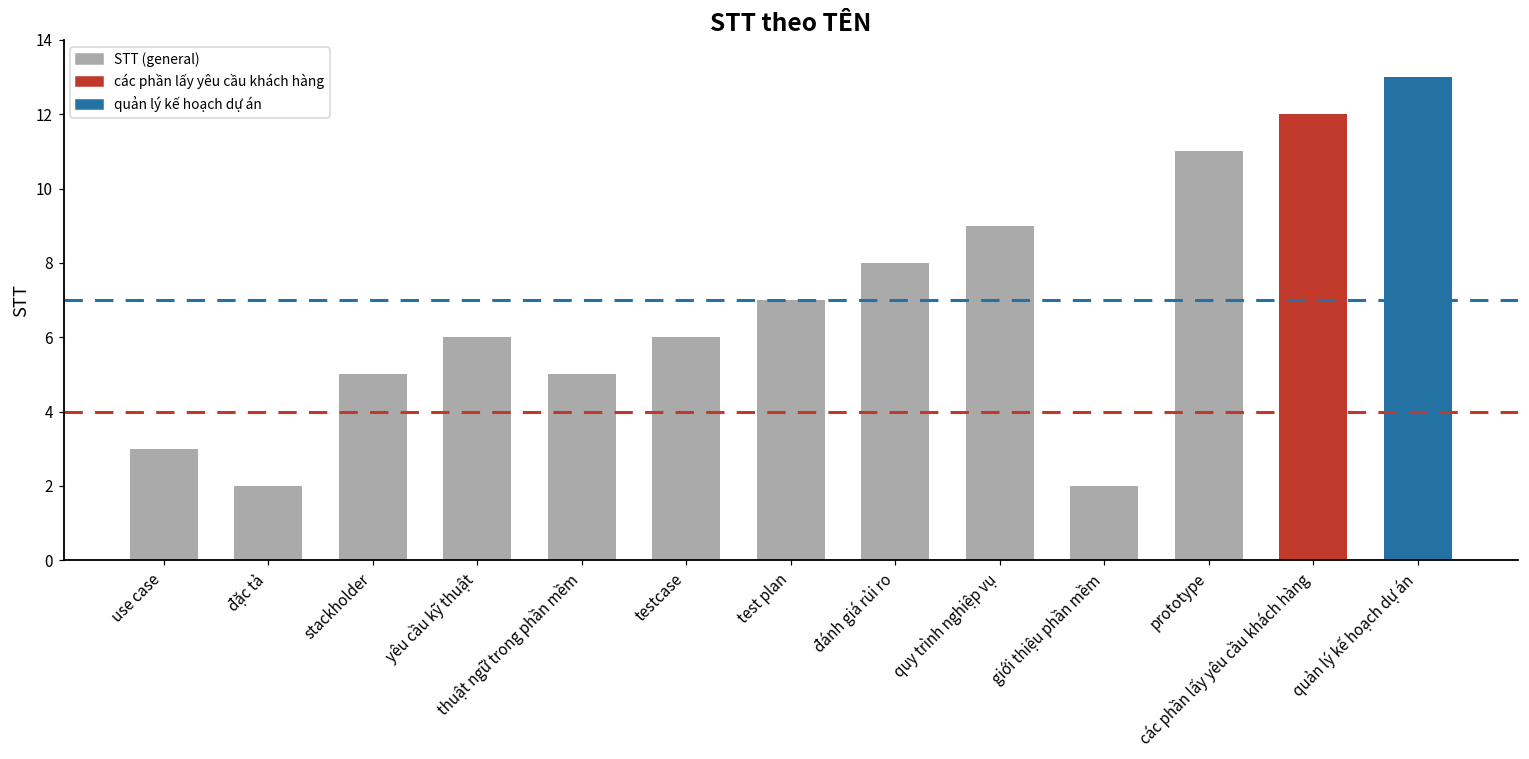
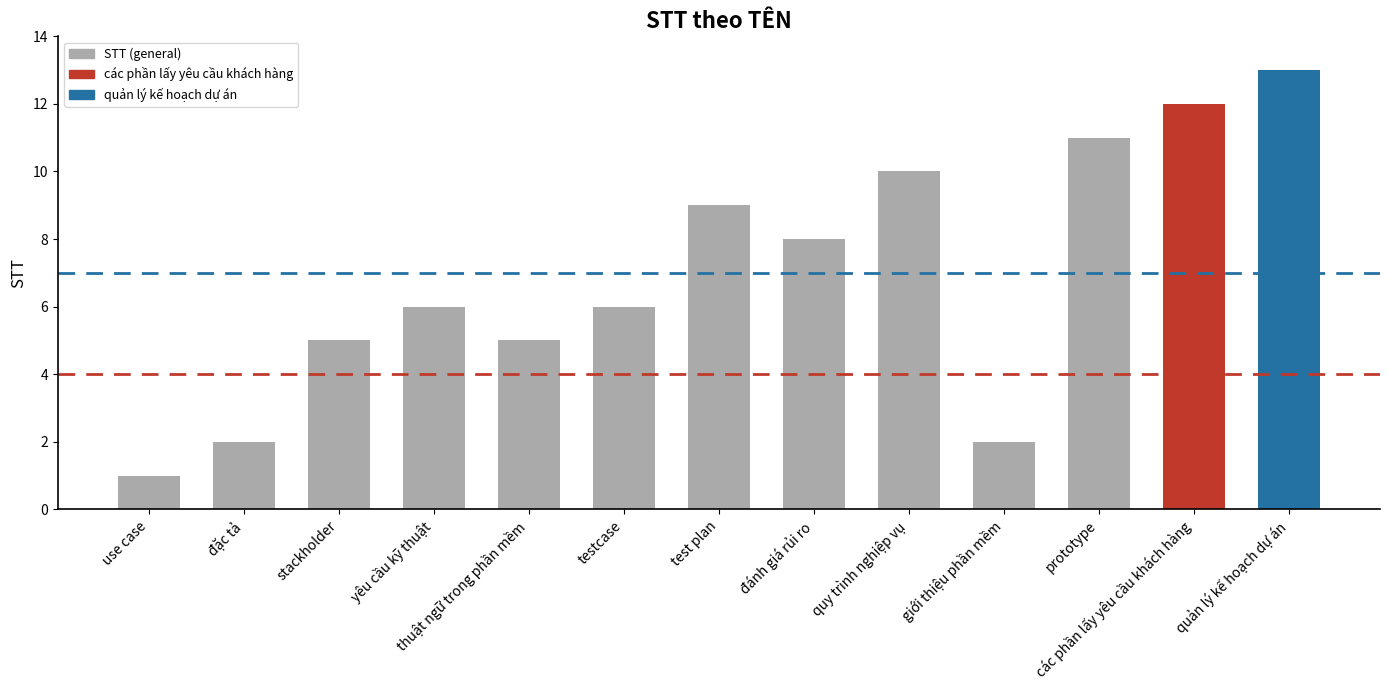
use case: 3 -> 1
test plan: 7 -> 9
quy trình nghiệp vụ: 9 -> 10
